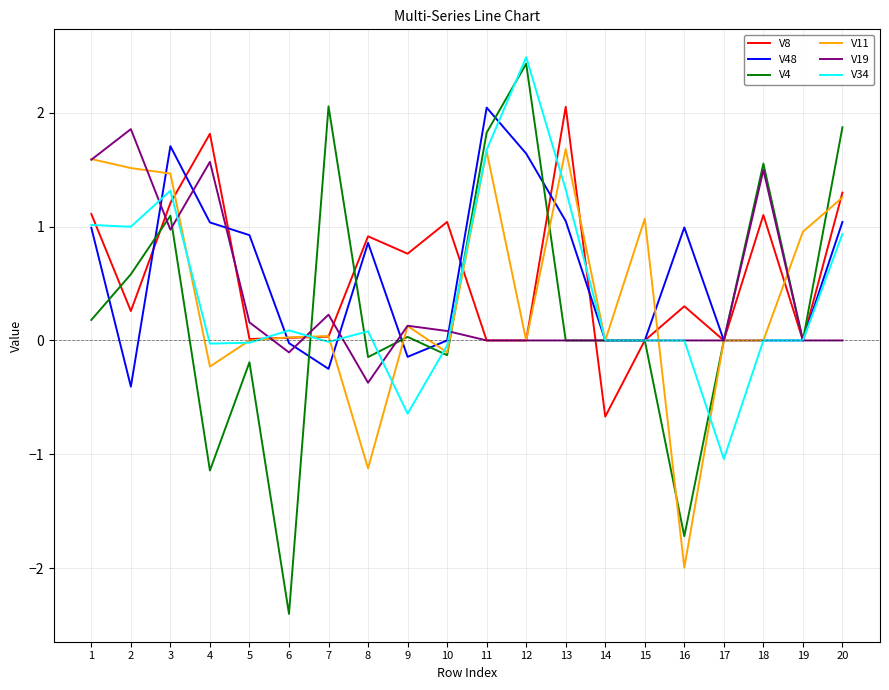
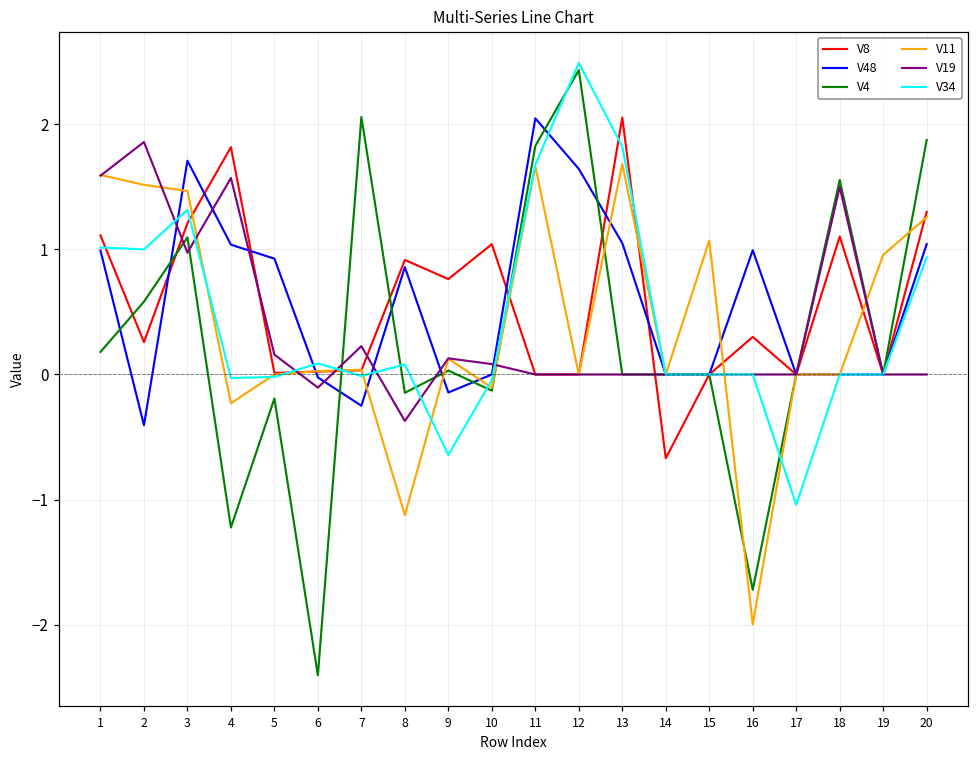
V4, 4: -1.14 -> -1.22
V34, 13: 1.33 -> 1.82
